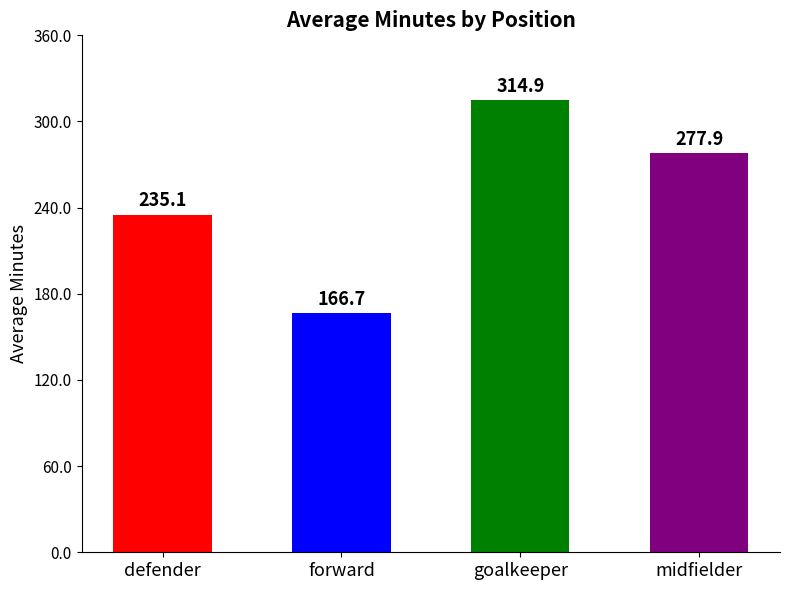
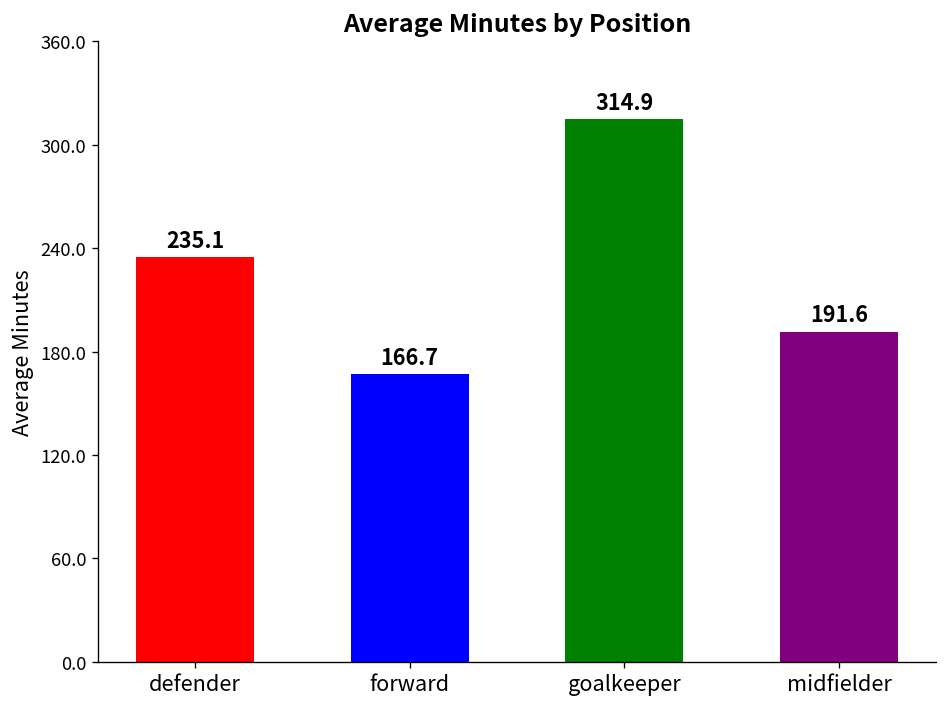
midfielder: 277.9 -> 191.6
